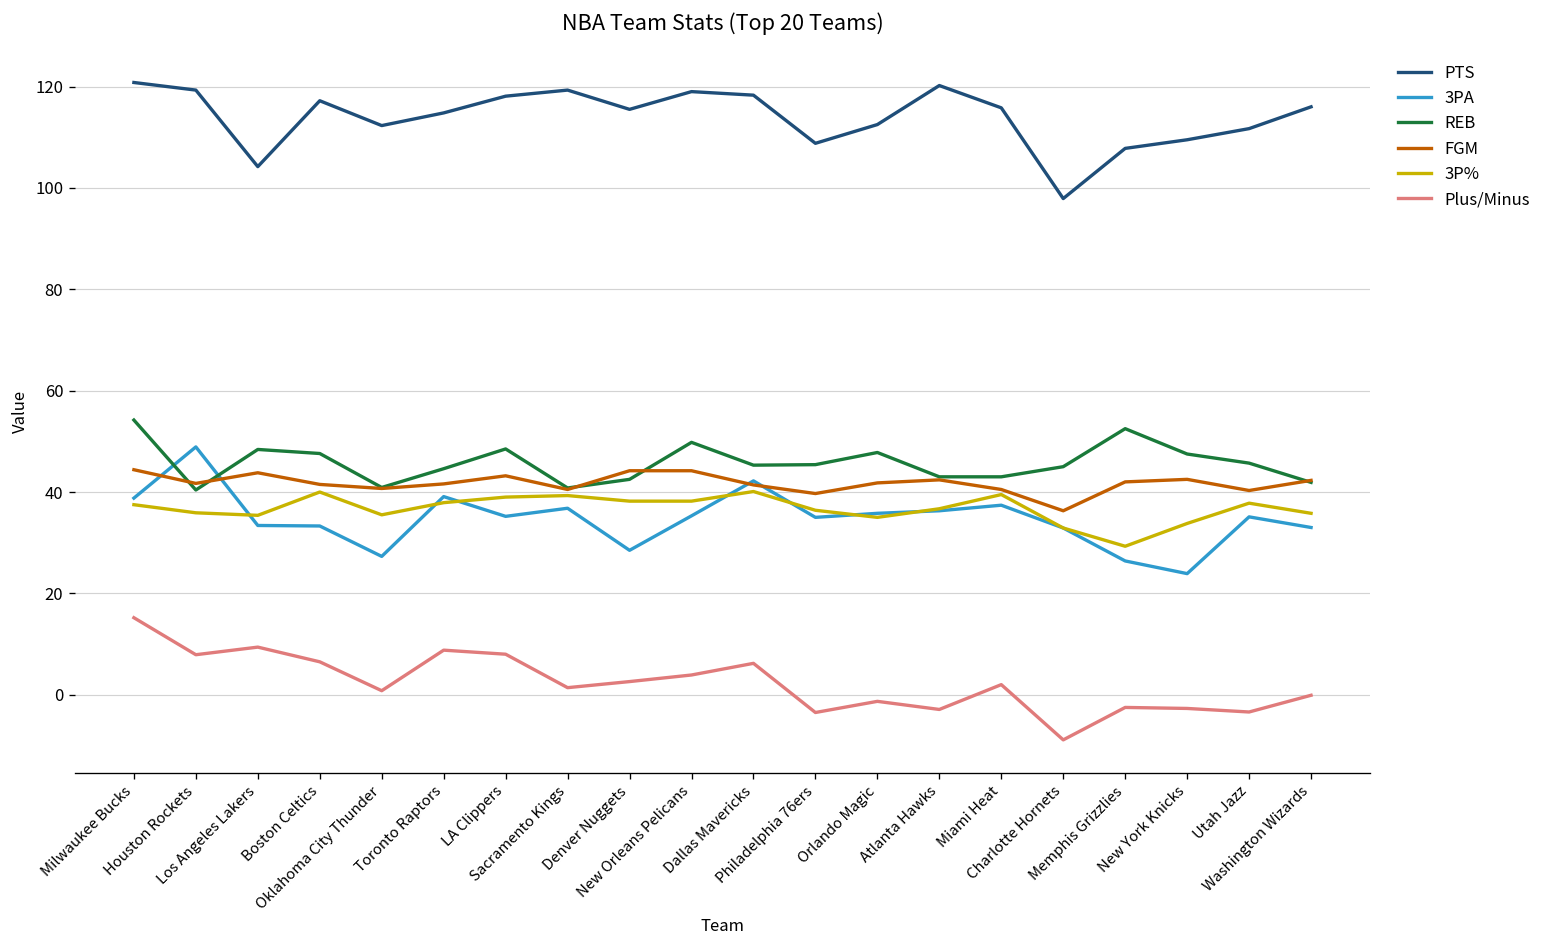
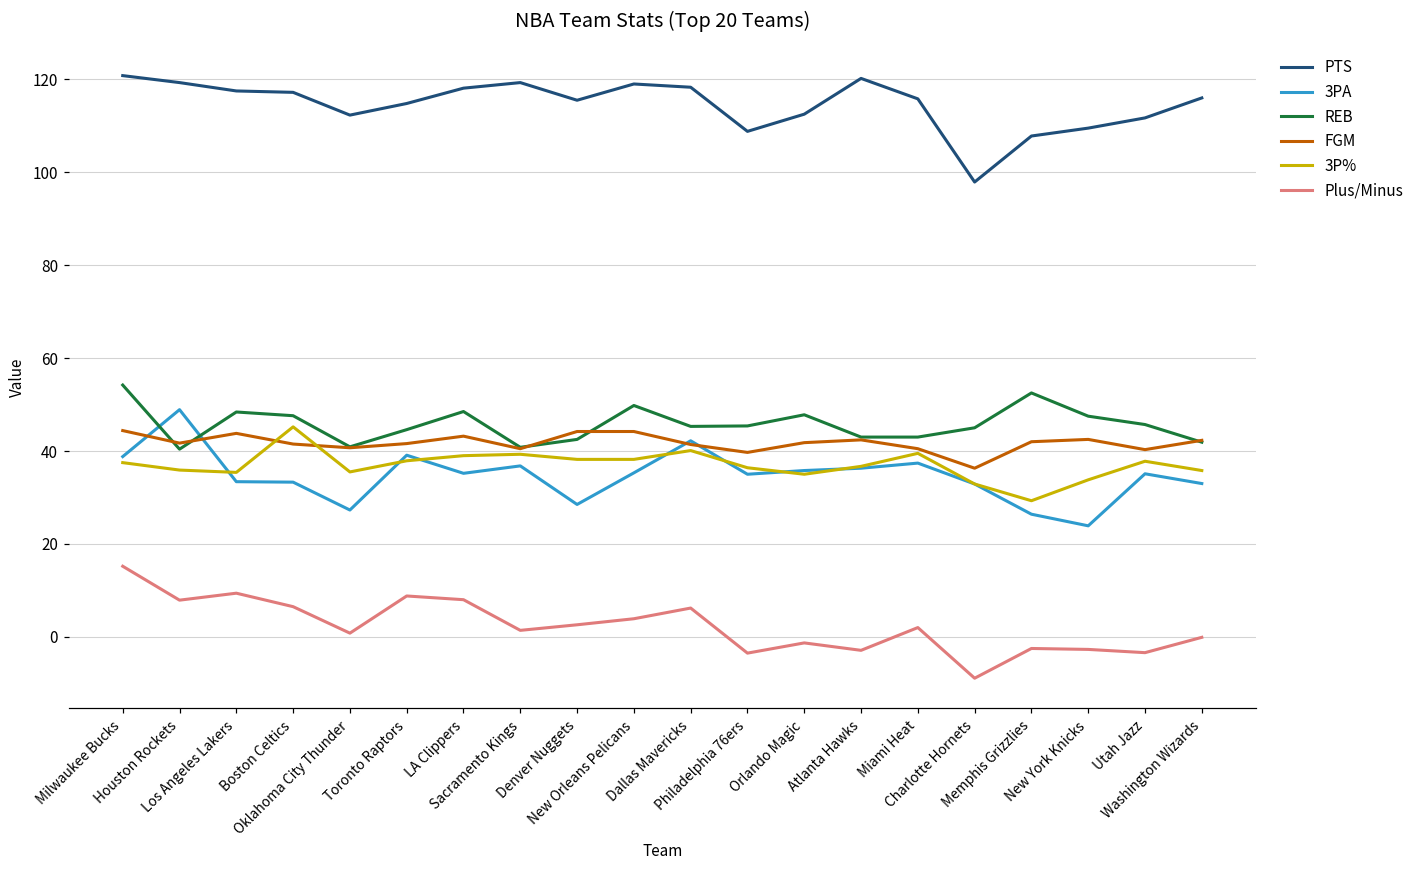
PTS, Los Angeles Lakers: 104 -> 118
3P%, Boston Celtics: 40 -> 45
